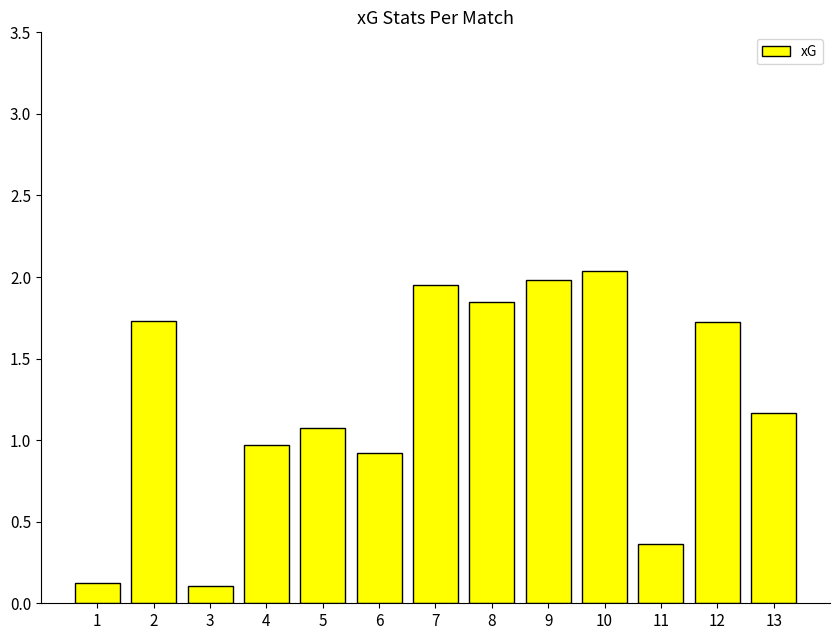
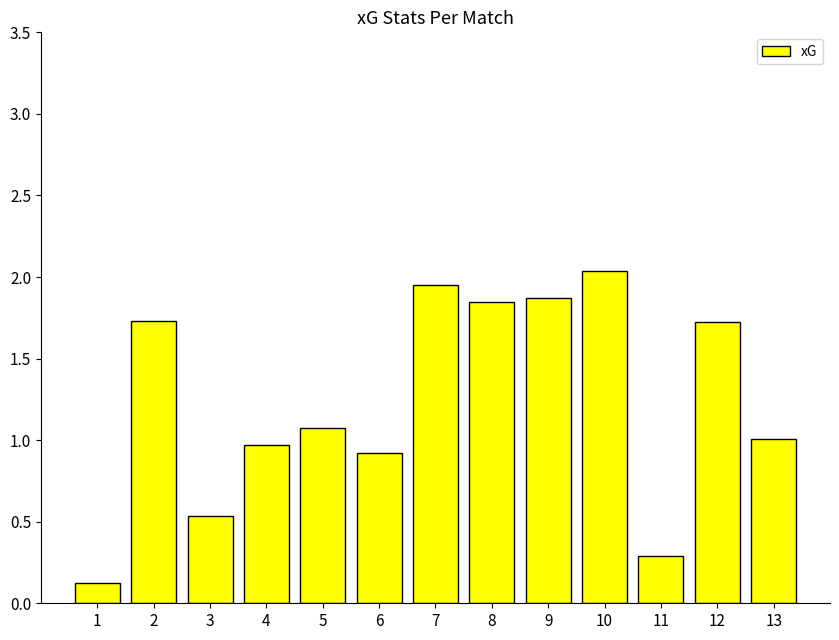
3: 0.10 -> 0.53
9: 1.98 -> 1.87
11: 0.37 -> 0.29
13: 1.17 -> 1.00
